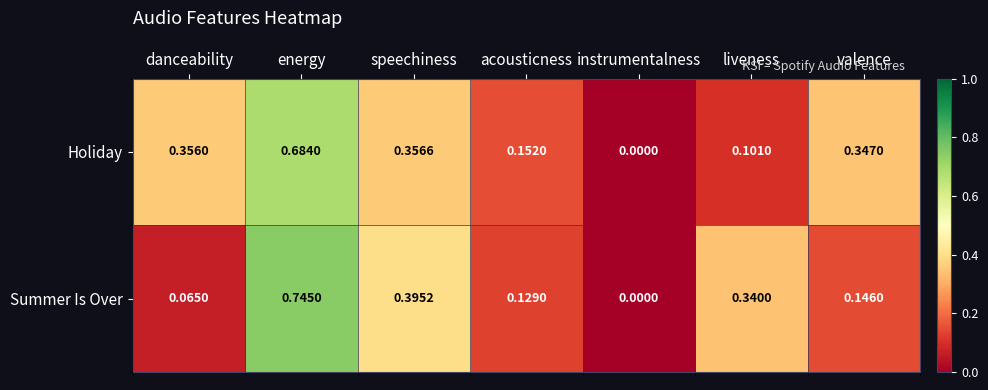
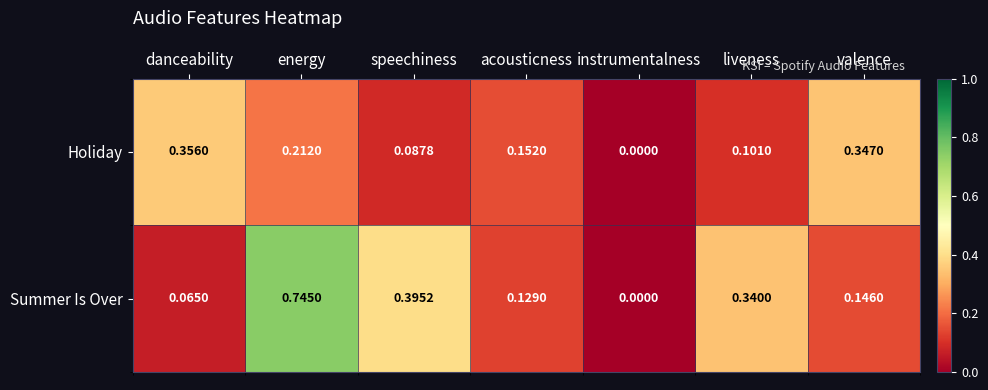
Holiday, energy: 0.6840 -> 0.2120
Holiday, speechiness: 0.3566 -> 0.0878
